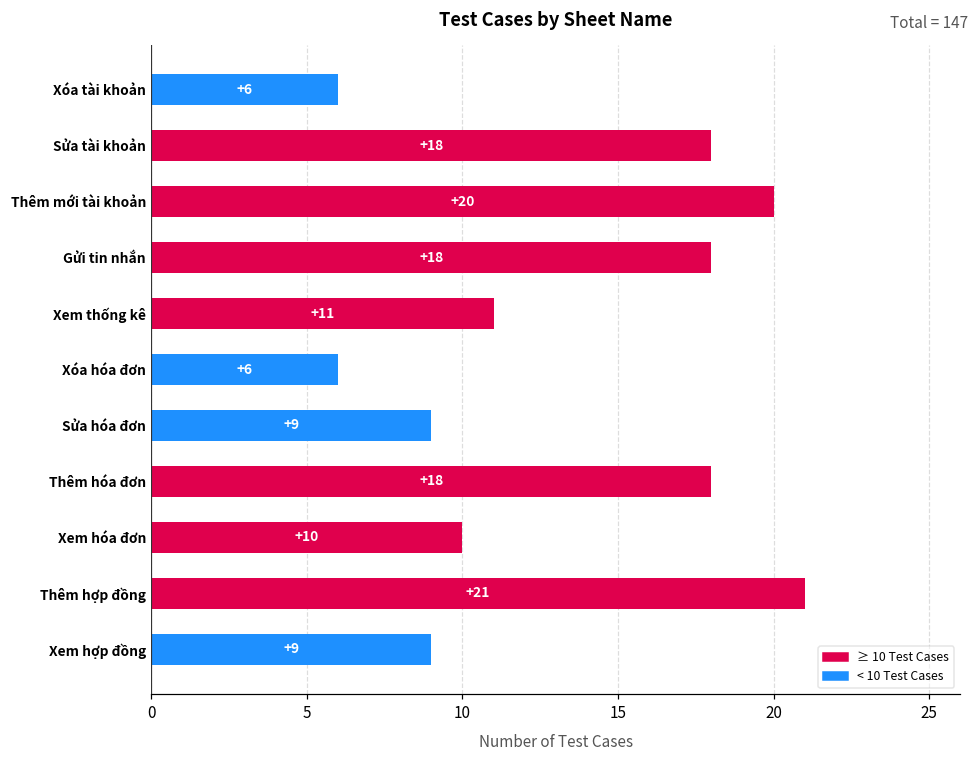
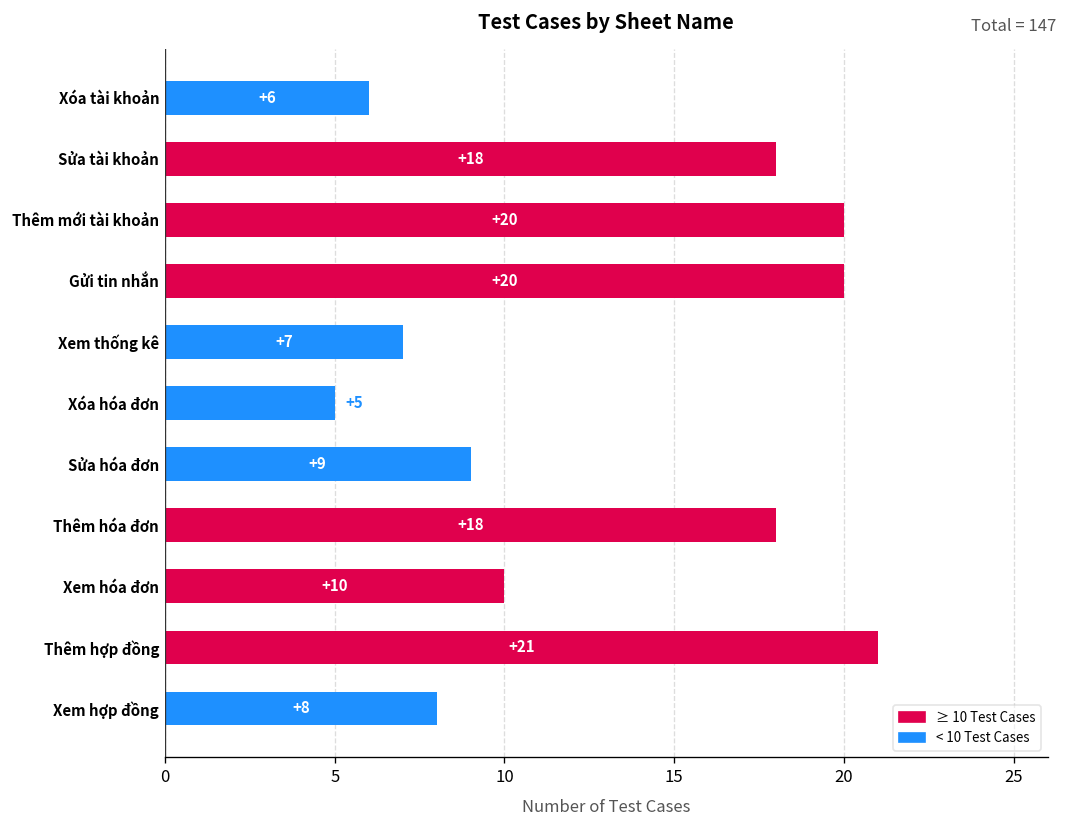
Gửi tin nhắn: +18 -> +20
Xem thống kê: +11 -> +7
Xóa hóa đơn: +6 -> +5
Xem hợp đồng: +9 -> +8
